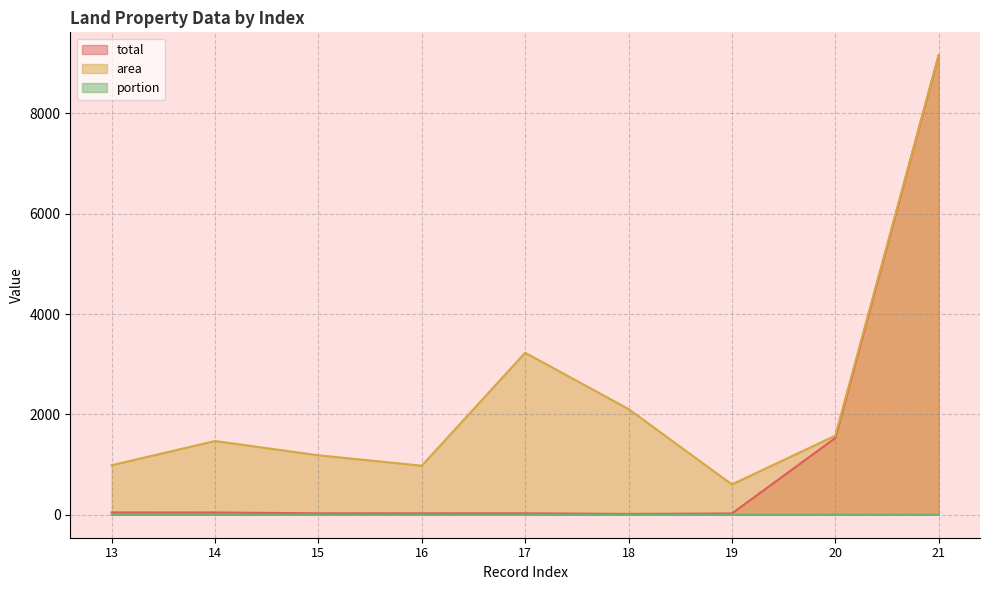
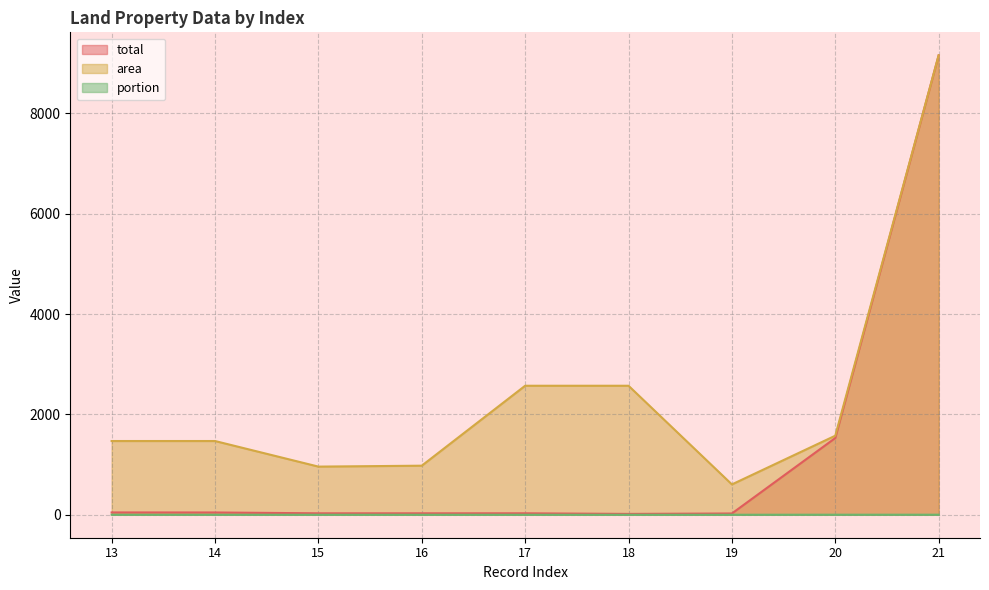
area, 13: 1000 -> 1500
area, 15: 1200 -> 1000
area, 17: 3200 -> 2600
area, 18: 2100 -> 2600
